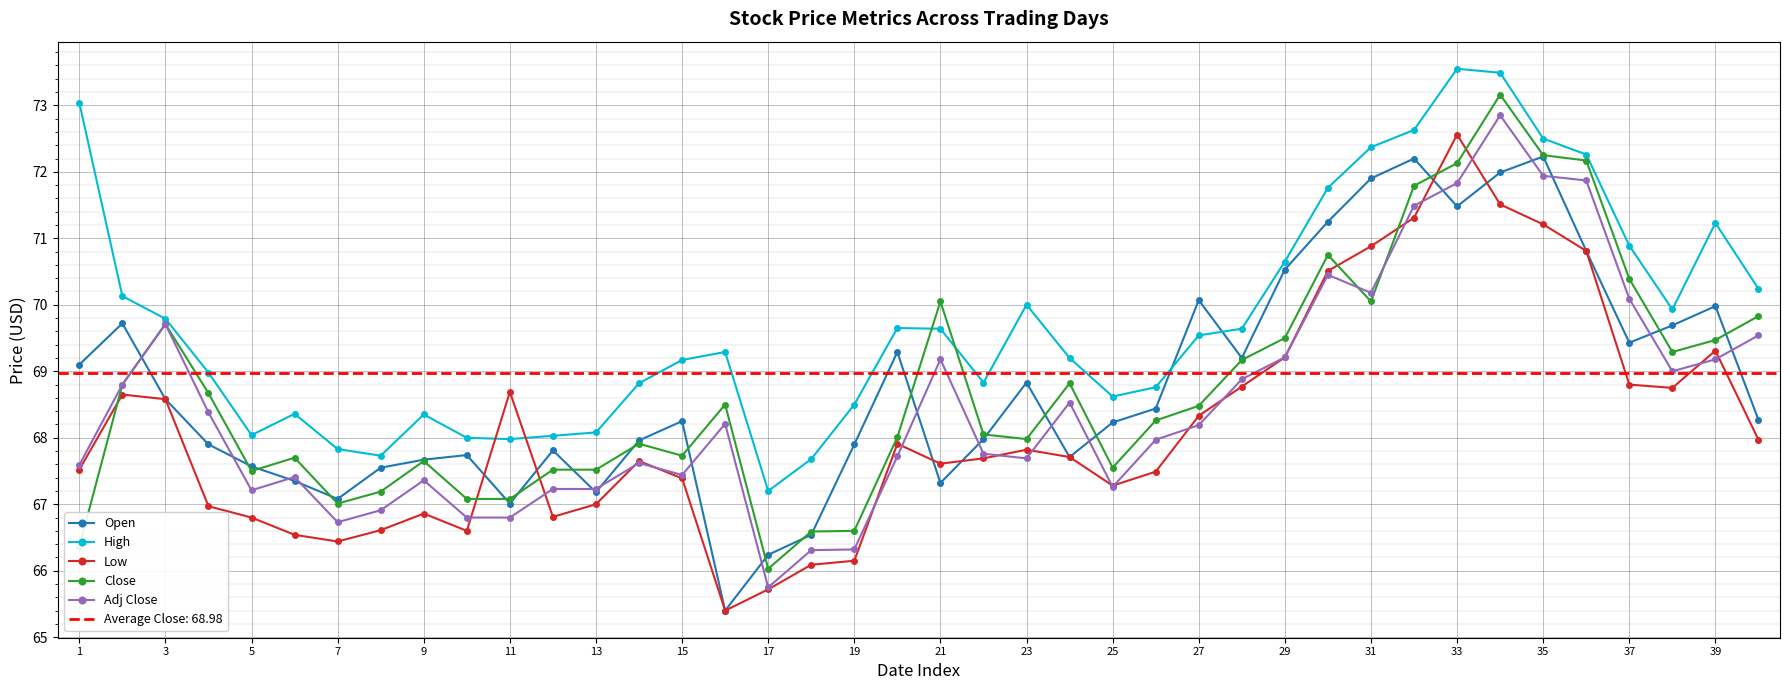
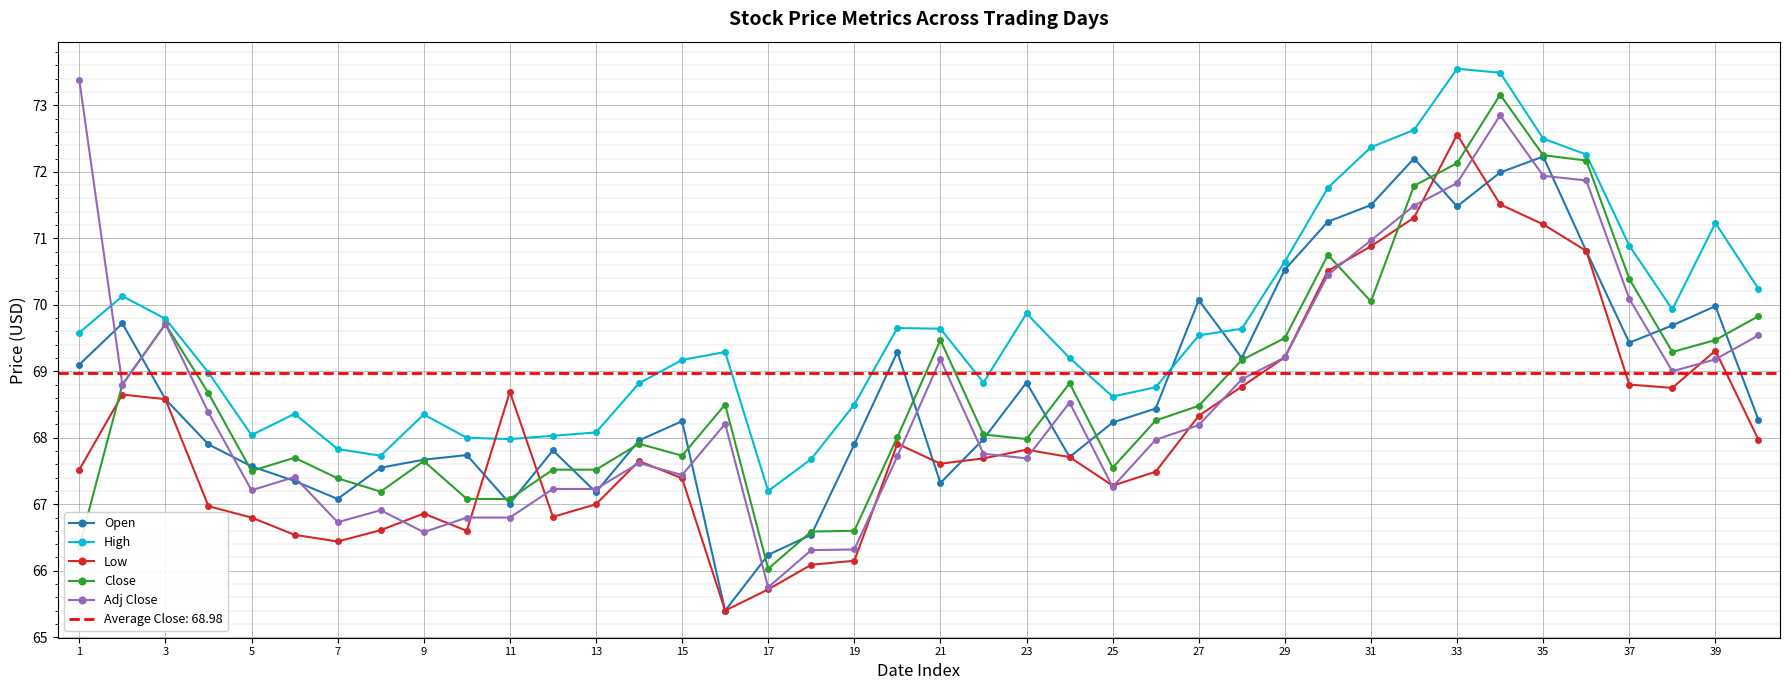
High, 1: 73.0 -> 69.6
Adj Close, 1: 67.6 -> 73.4
Close, 7: 67.0 -> 67.4
Adj Close, 9: 67.4 -> 66.6
Close, 21: 70.1 -> 69.5
High, 23: 70.0 -> 69.9
Open, 31: 71.9 -> 71.5
Adj Close, 31: 70.2 -> 71.0
